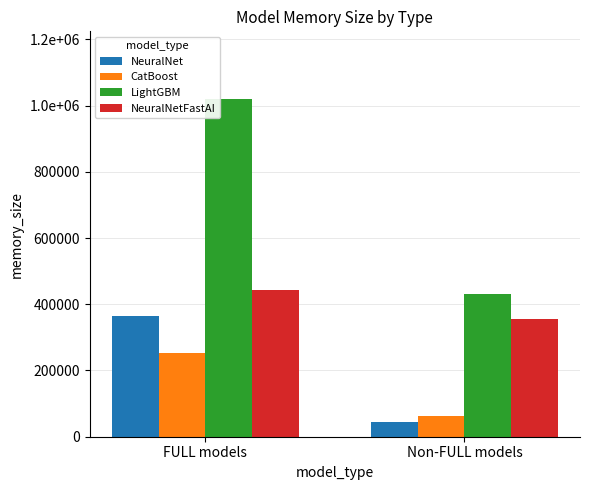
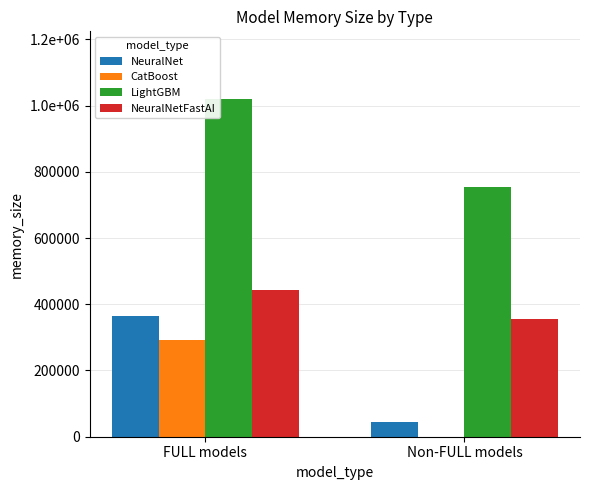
CatBoost, FULL models: 250000 -> 290000
CatBoost, Non-FULL models: 60000 -> 0
LightGBM, Non-FULL models: 430000 -> 760000
